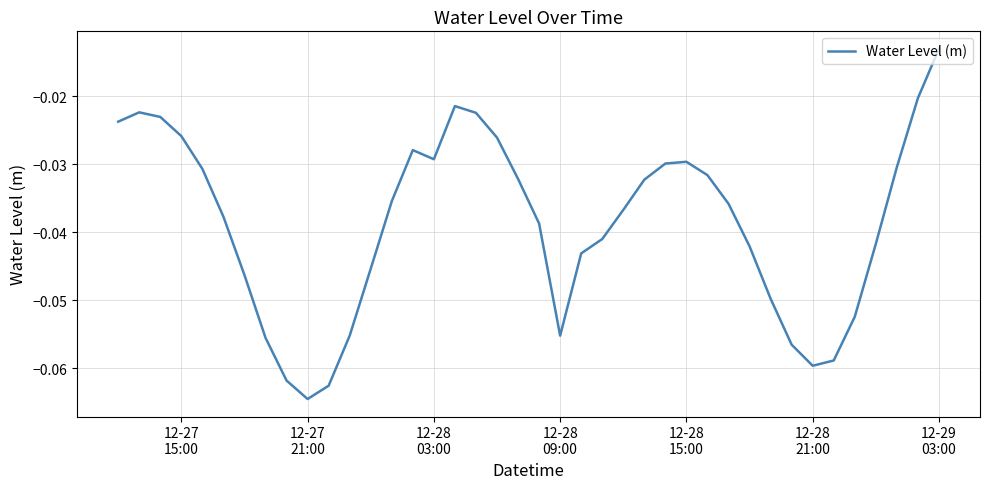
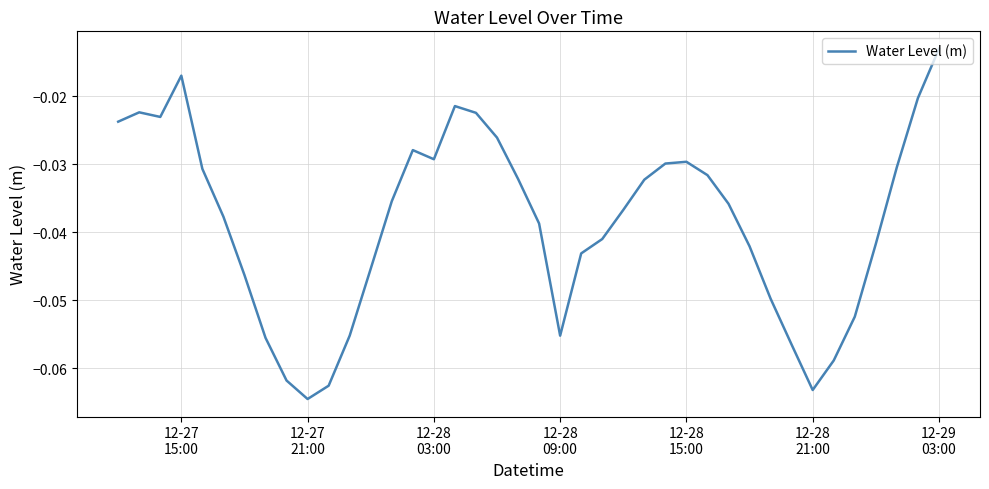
12-27 15:00: -0.026 -> -0.017
12-28 21:00: -0.060 -> -0.063
